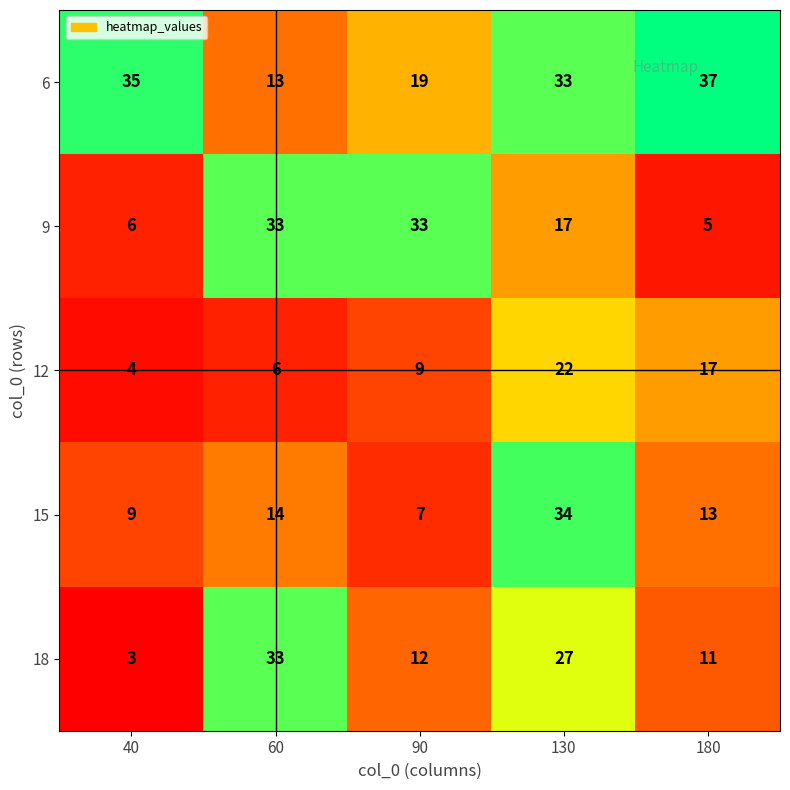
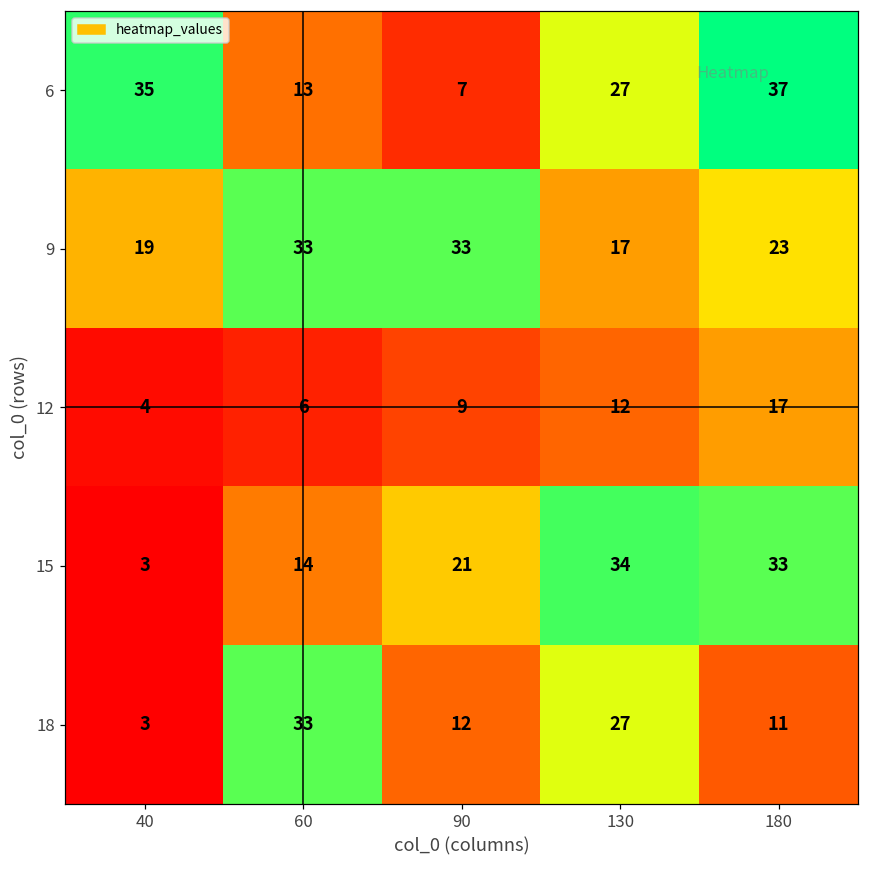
6, 90: 19 -> 7
6, 130: 33 -> 27
9, 40: 6 -> 19
9, 180: 5 -> 23
12, 130: 22 -> 12
15, 40: 9 -> 3
15, 90: 7 -> 21
15, 180: 13 -> 33
